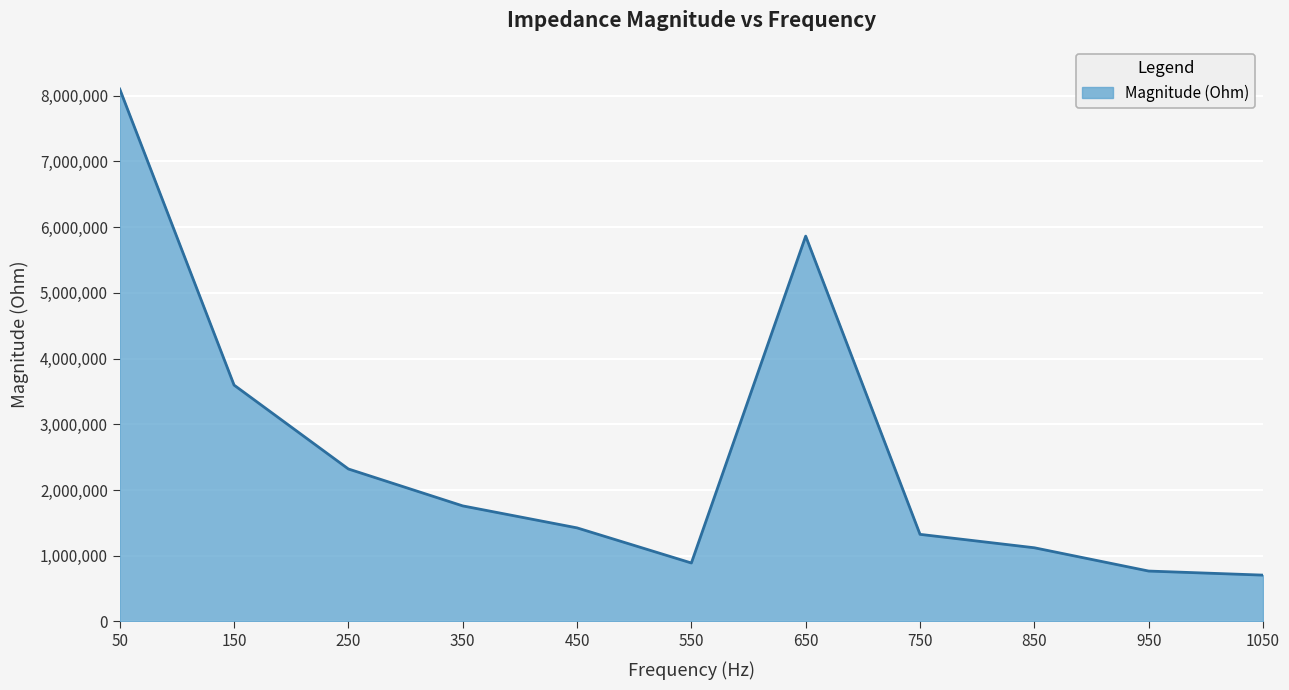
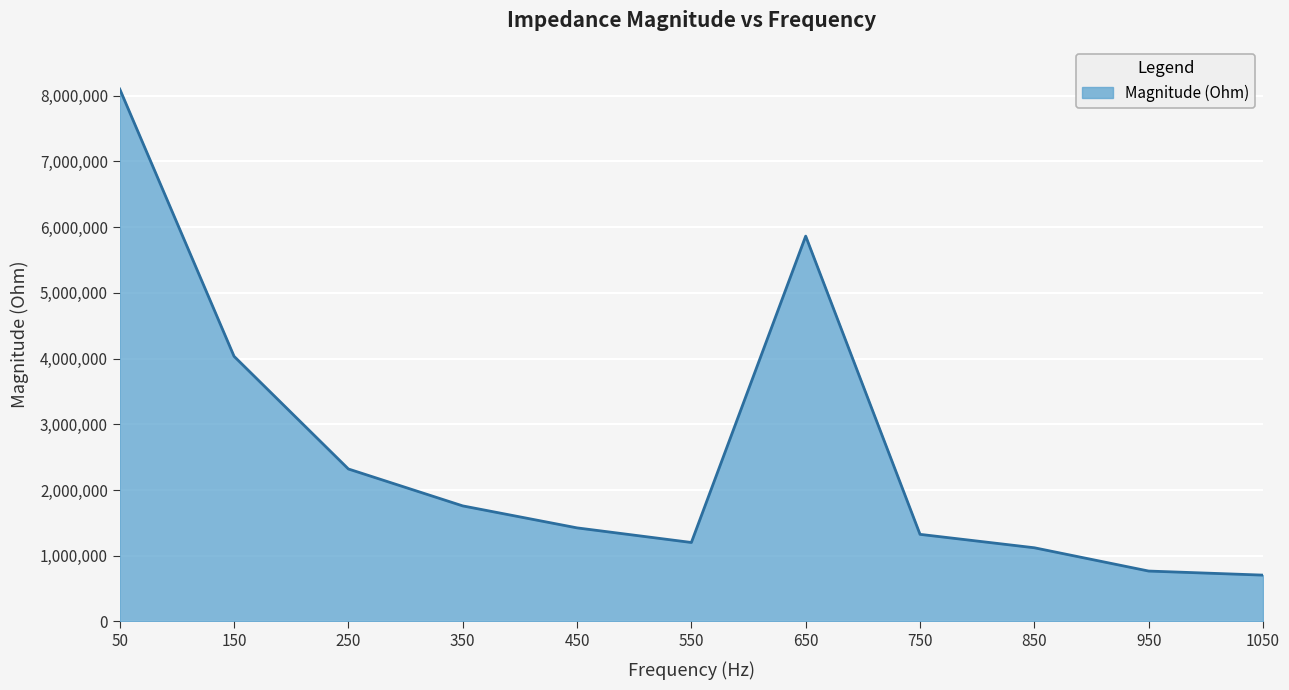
150: 3,600,000 -> 4,000,000
550: 900,000 -> 1,200,000
